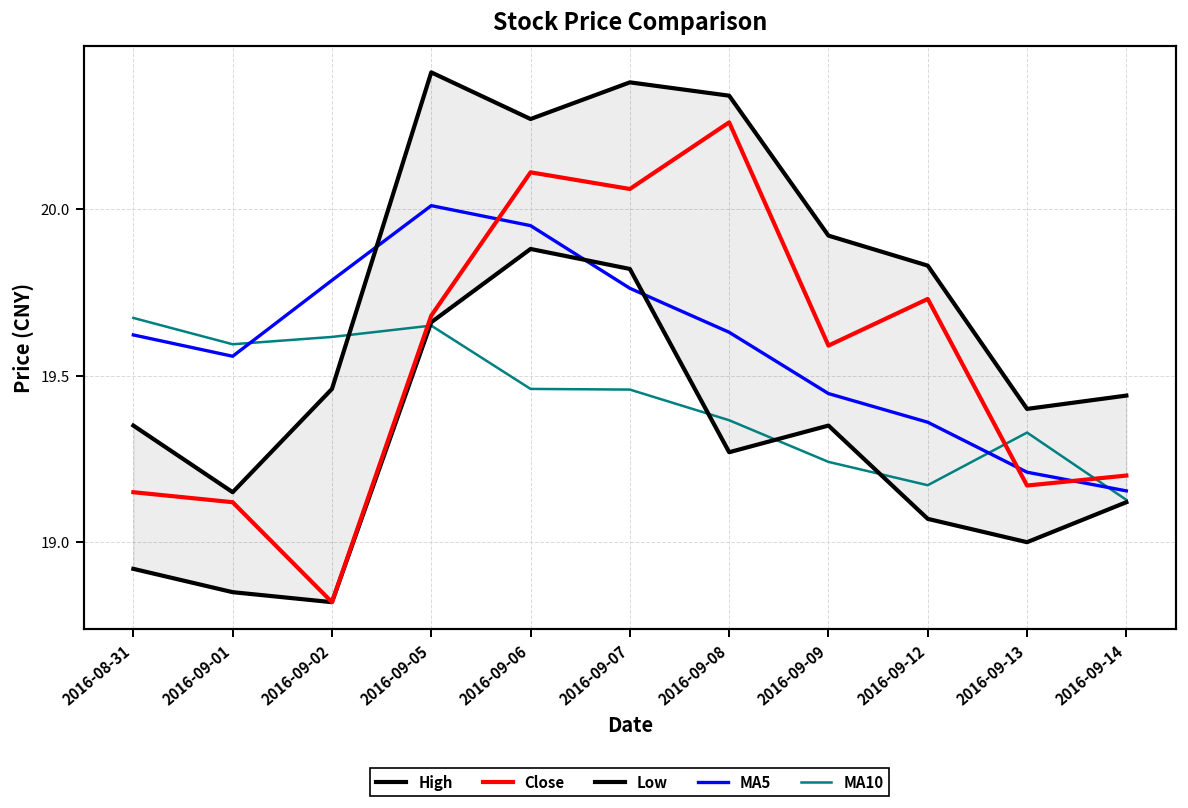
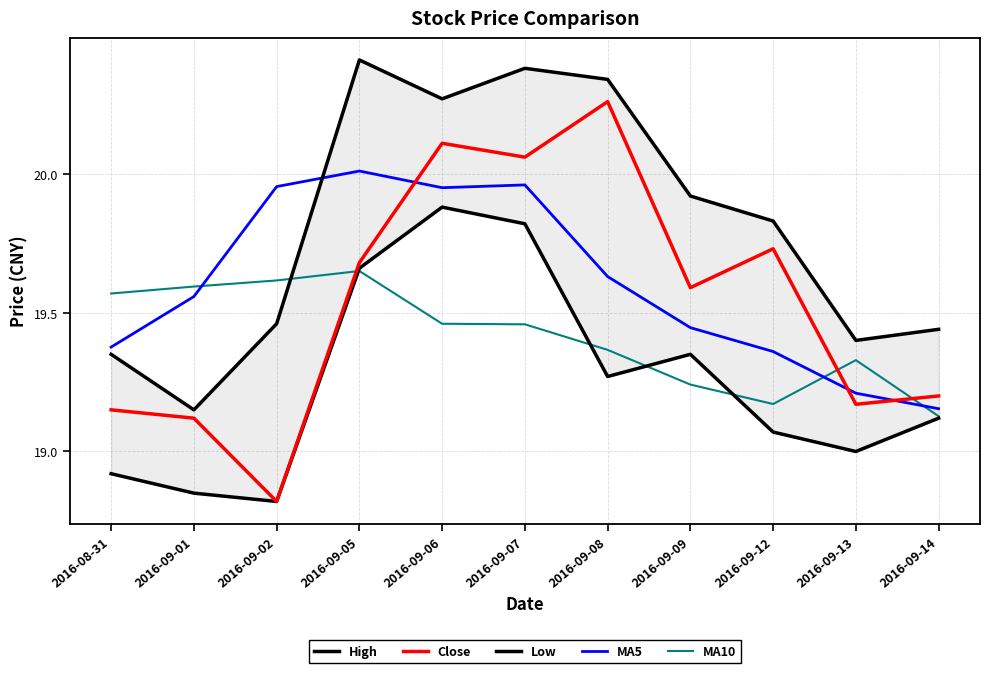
MA5, 2016-08-31: 19.62 -> 19.38
MA10, 2016-08-31: 19.67 -> 19.57
MA5, 2016-09-02: 19.79 -> 19.95
MA5, 2016-09-07: 19.76 -> 19.96
